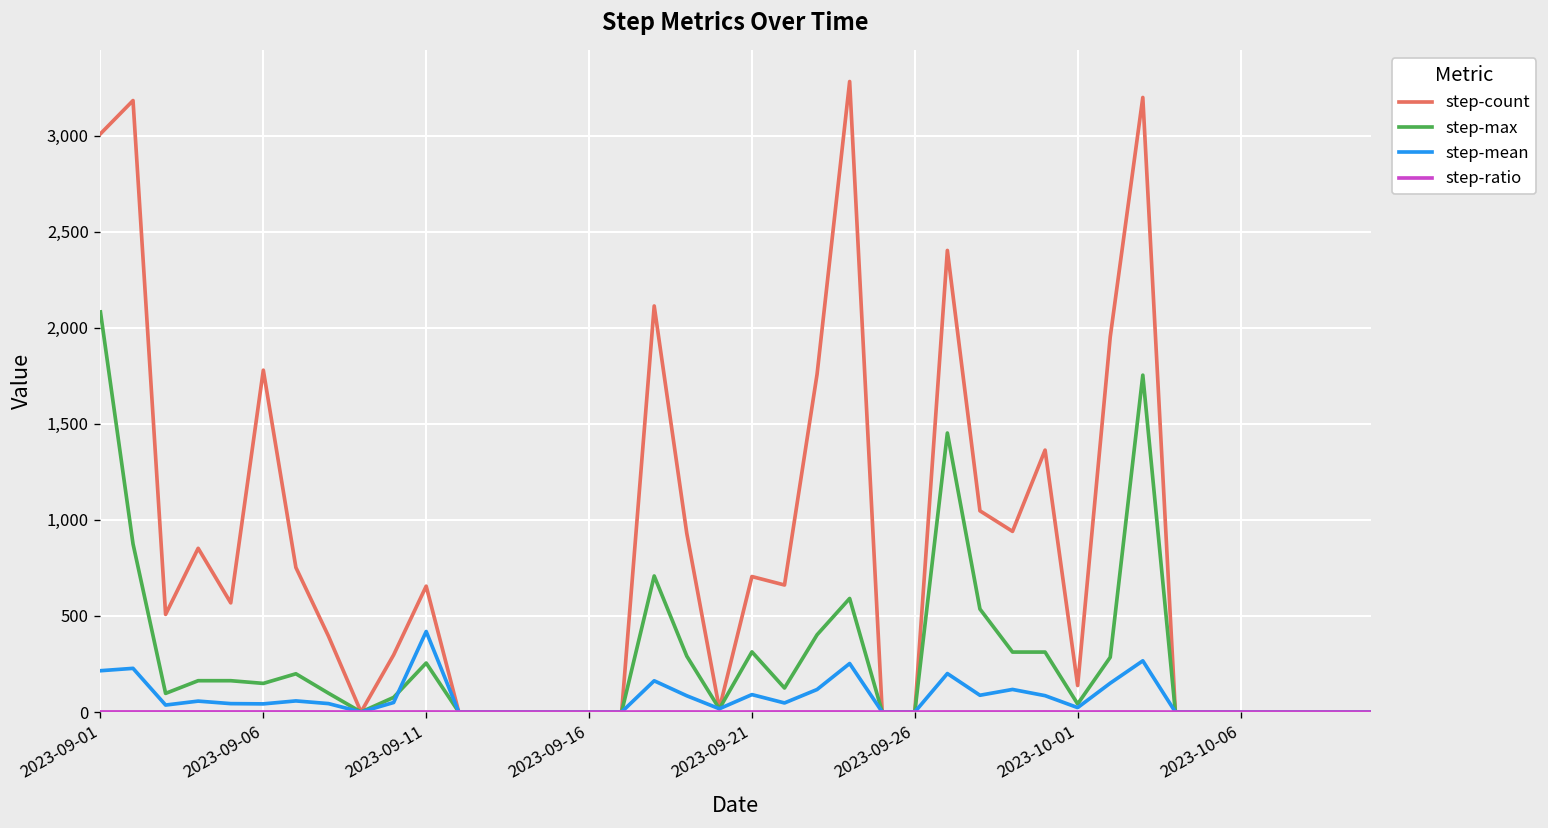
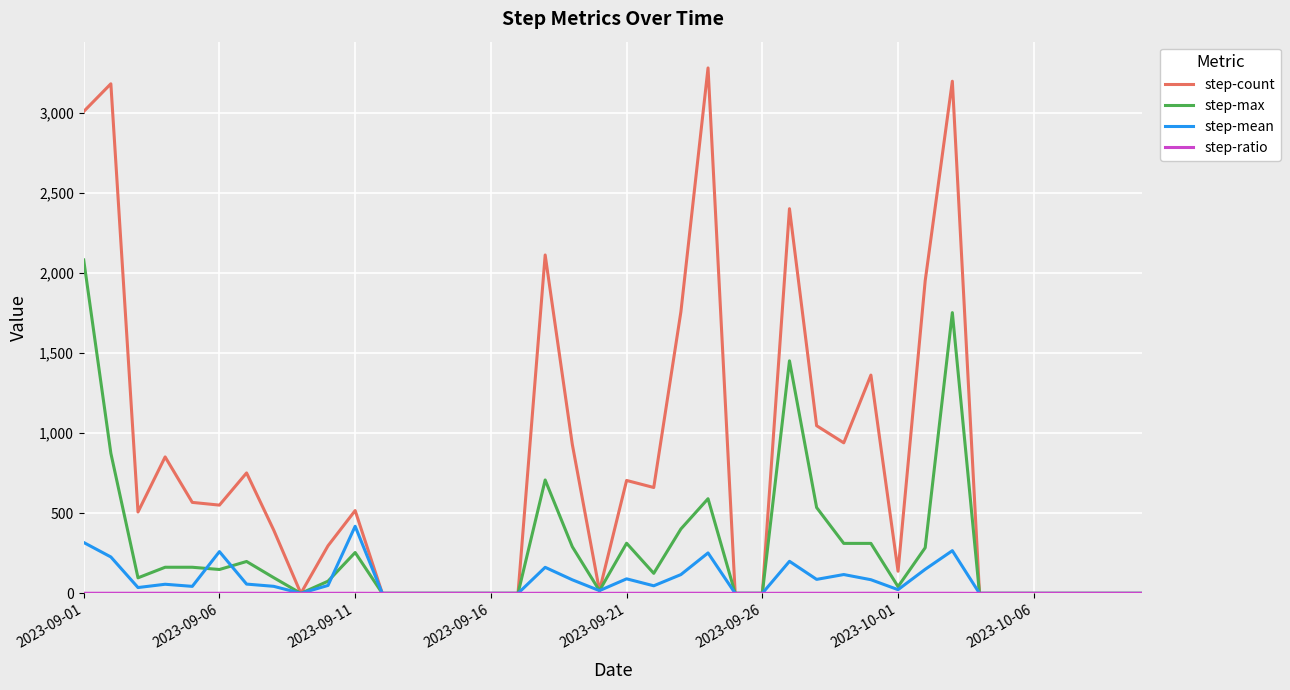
step-mean, 2023-09-01: 210 -> 320
step-count, 2023-09-06: 1,780 -> 550
step-mean, 2023-09-06: 40 -> 260
step-count, 2023-09-11: 660 -> 520
